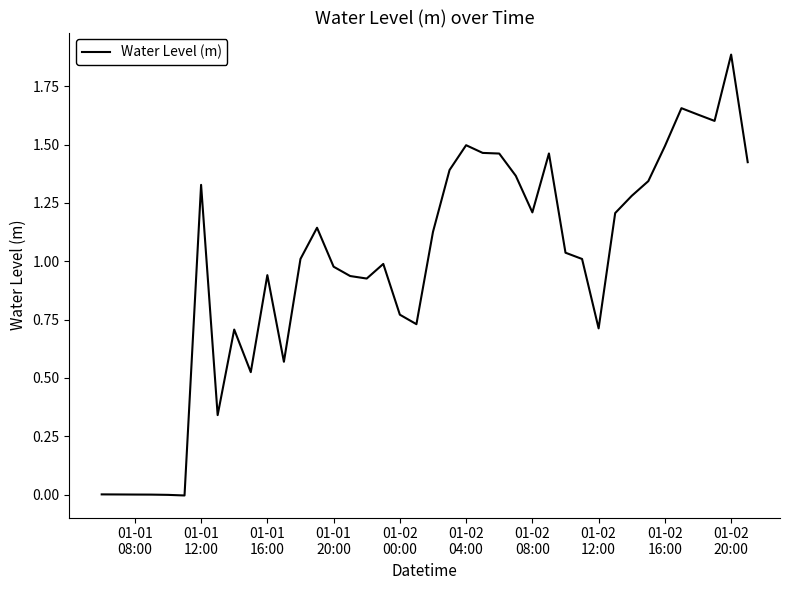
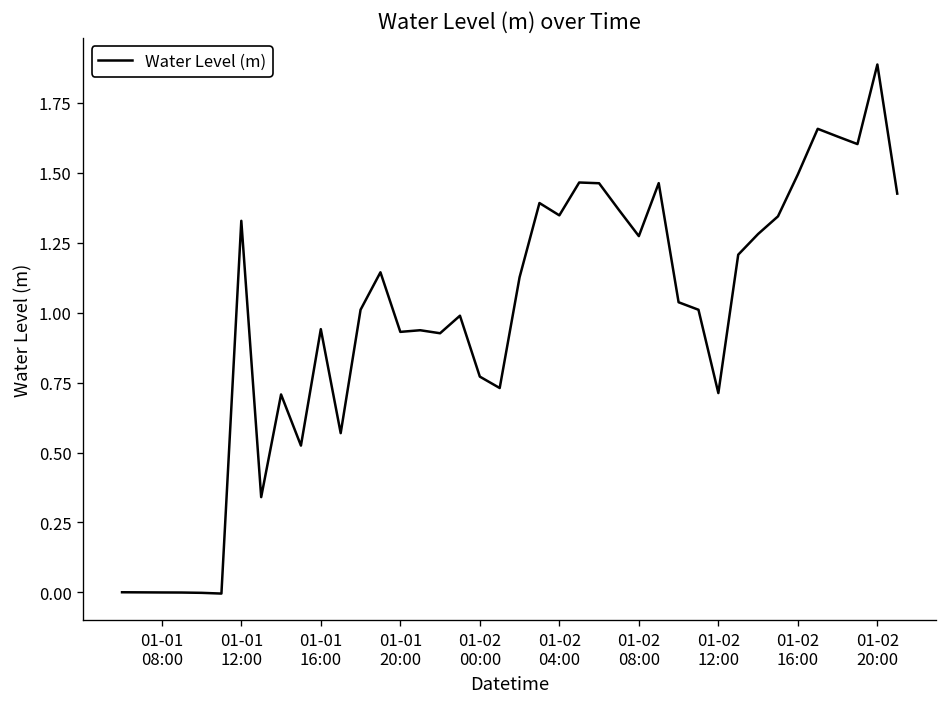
01-01 20:00: 0.98 -> 0.93
01-02 04:00: 1.50 -> 1.35
01-02 08:00: 1.21 -> 1.27
